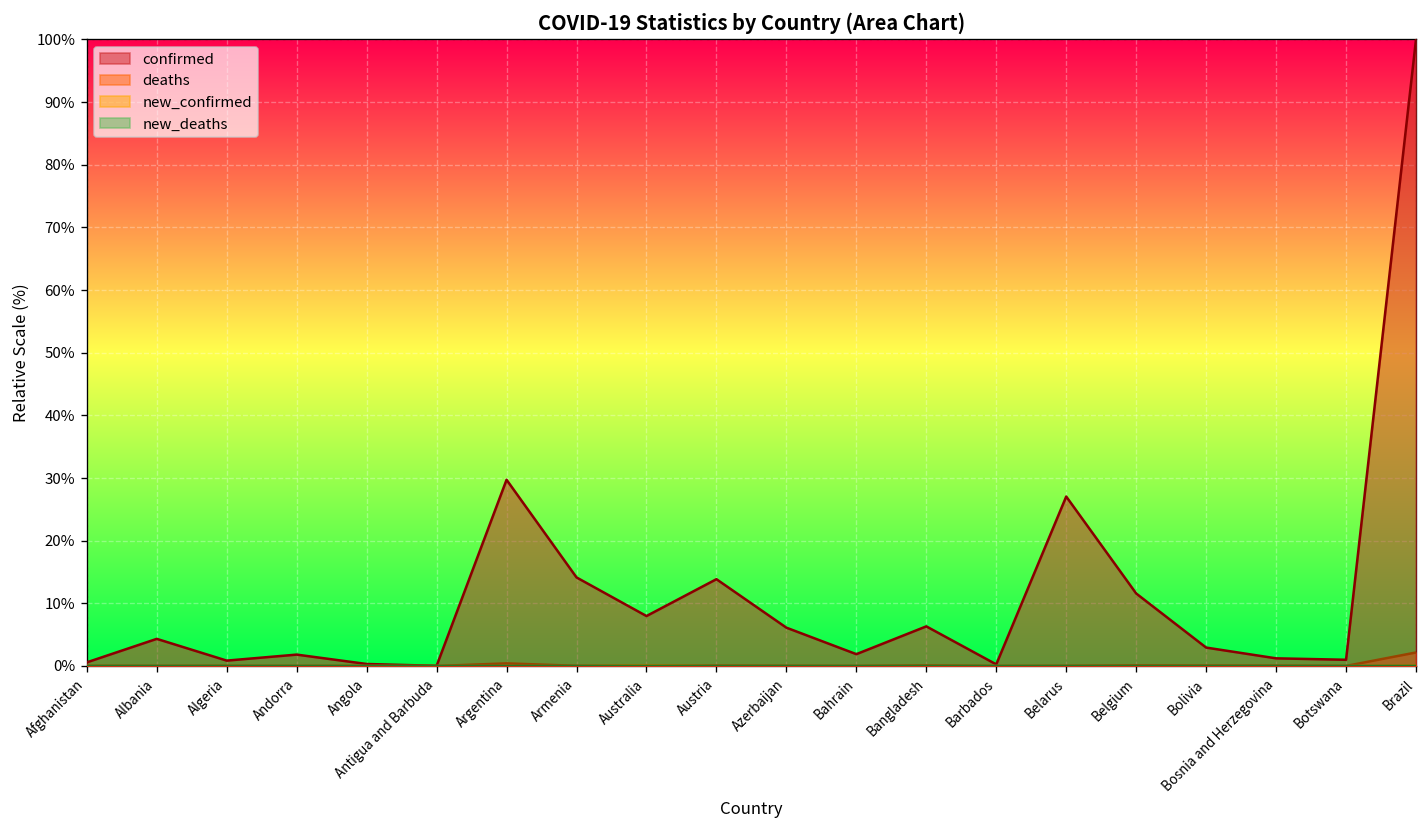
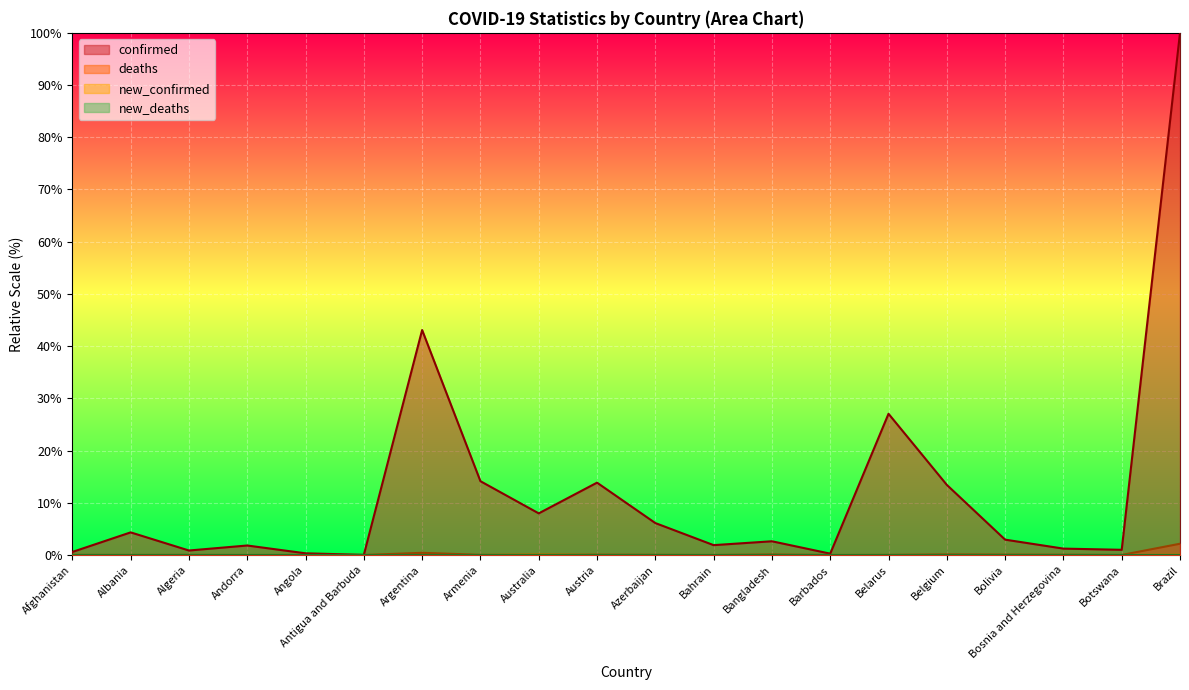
confirmed, Argentina: 30% -> 43%
confirmed, Bangladesh: 6% -> 3%
confirmed, Belgium: 12% -> 13%
